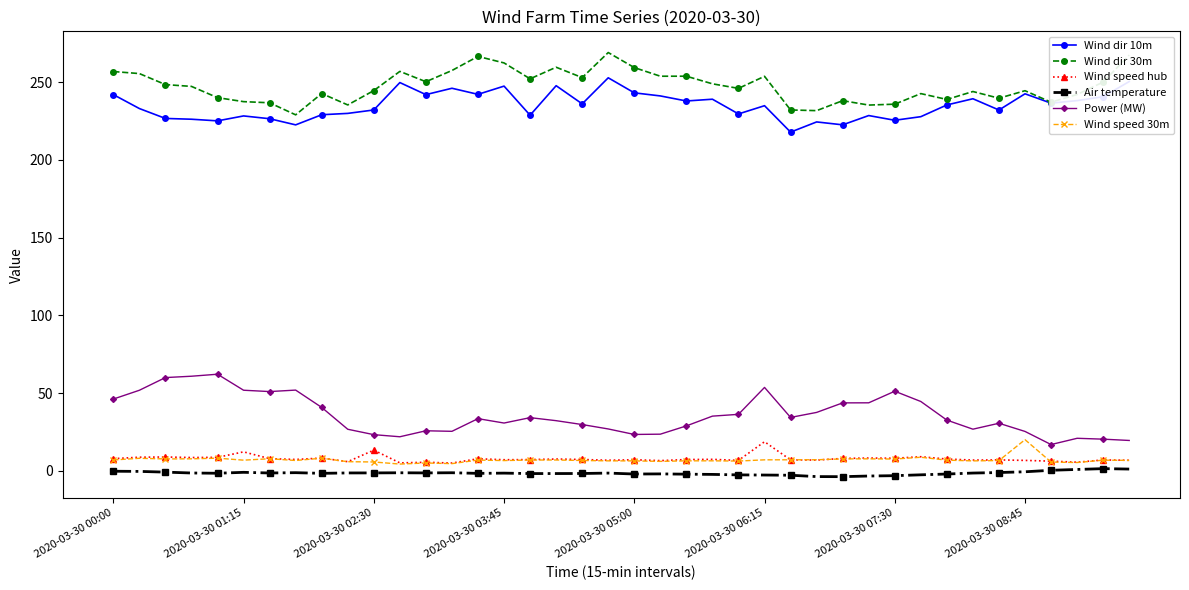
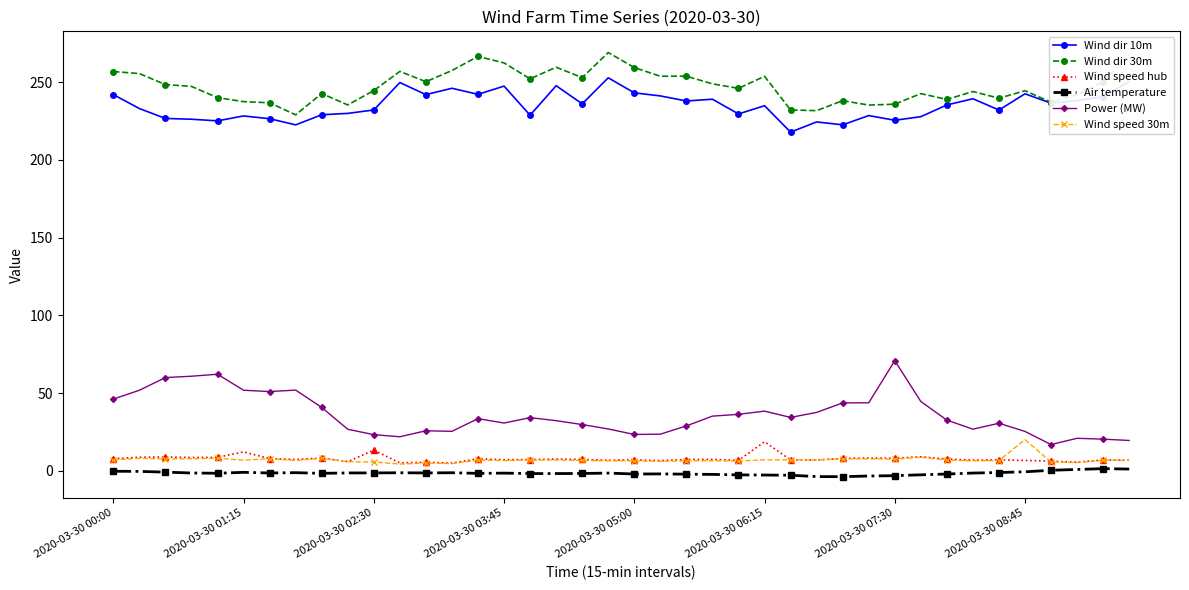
Power (MW), 2020-03-30 06:15: 54 -> 38
Power (MW), 2020-03-30 07:30: 51 -> 71
